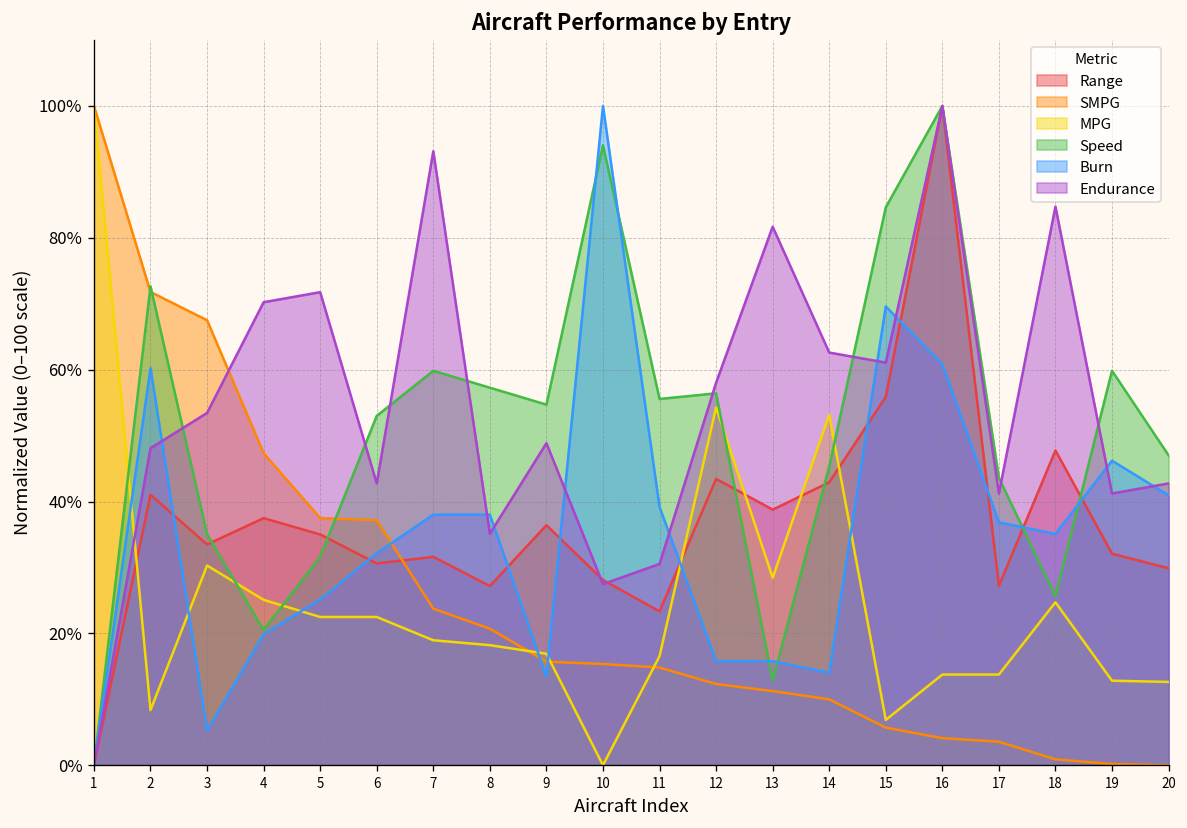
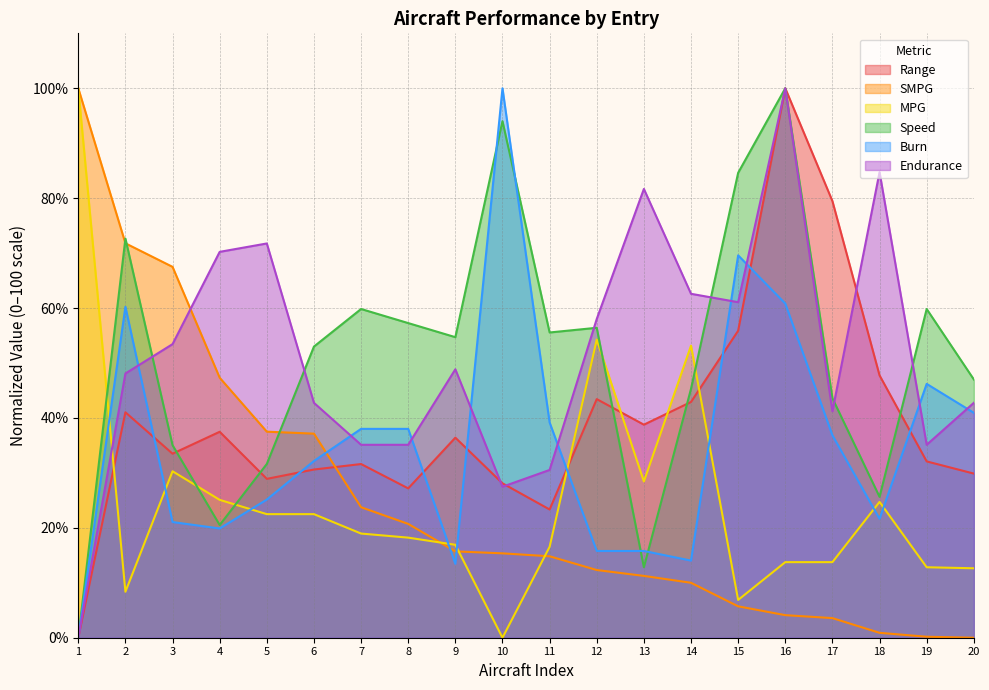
Burn, 3: 5% -> 21%
Range, 5: 35% -> 29%
Endurance, 7: 93% -> 35%
Range, 17: 27% -> 79%
Burn, 18: 35% -> 22%
Endurance, 19: 41% -> 35%
